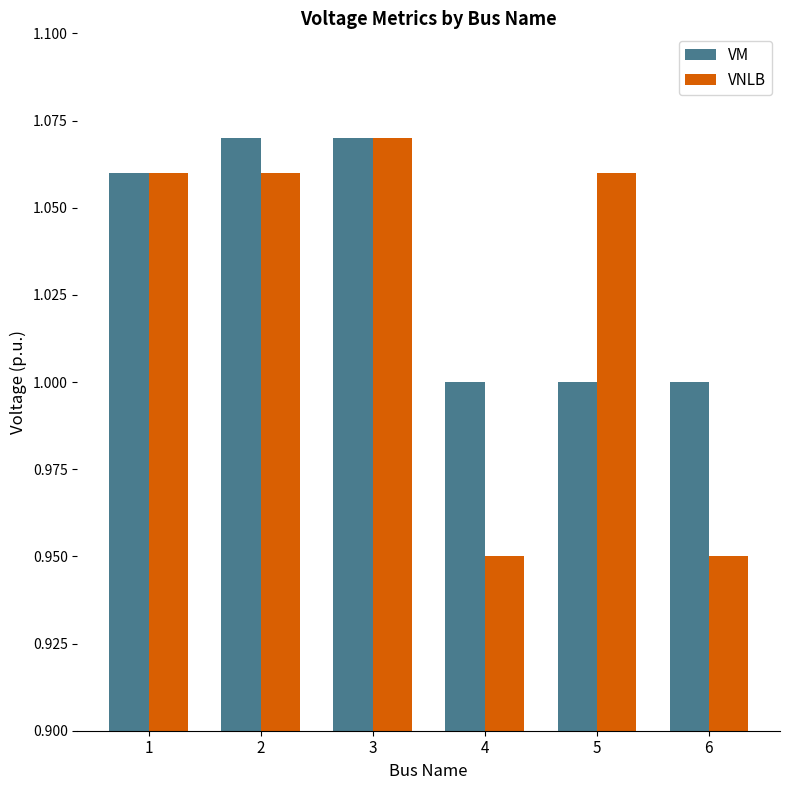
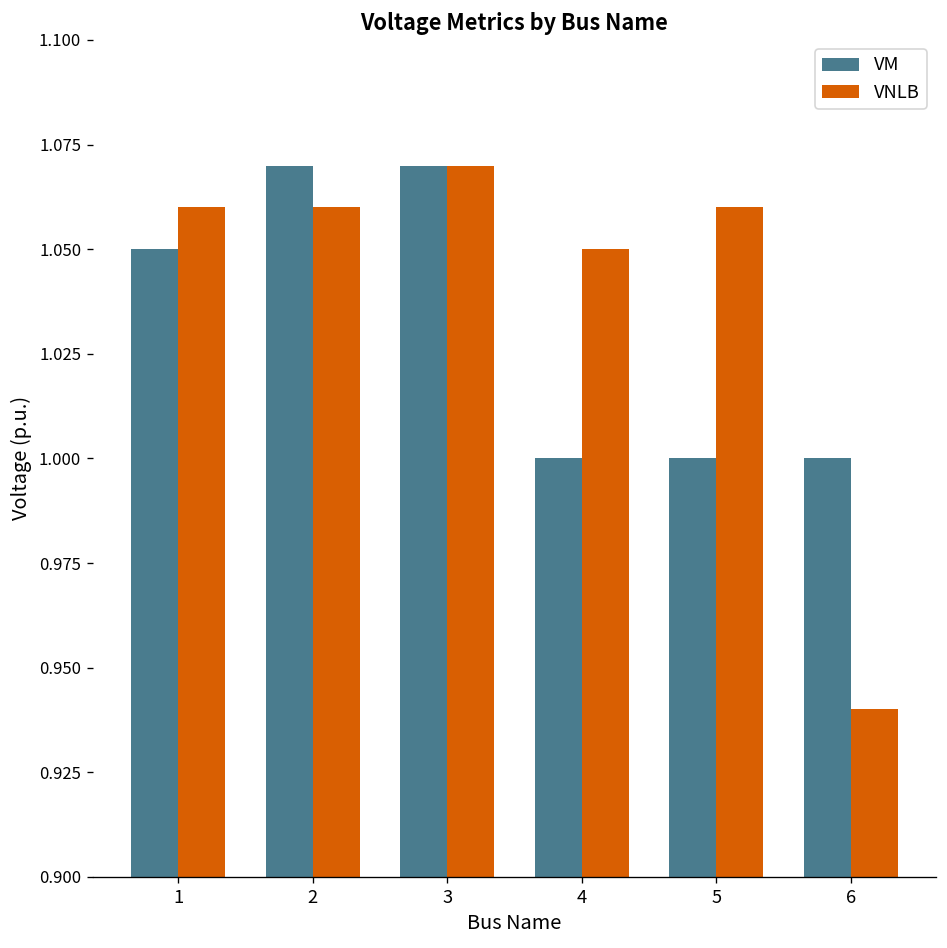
VM, 1: 1.06 -> 1.05
VNLB, 4: 0.95 -> 1.05
VNLB, 6: 0.95 -> 0.94
